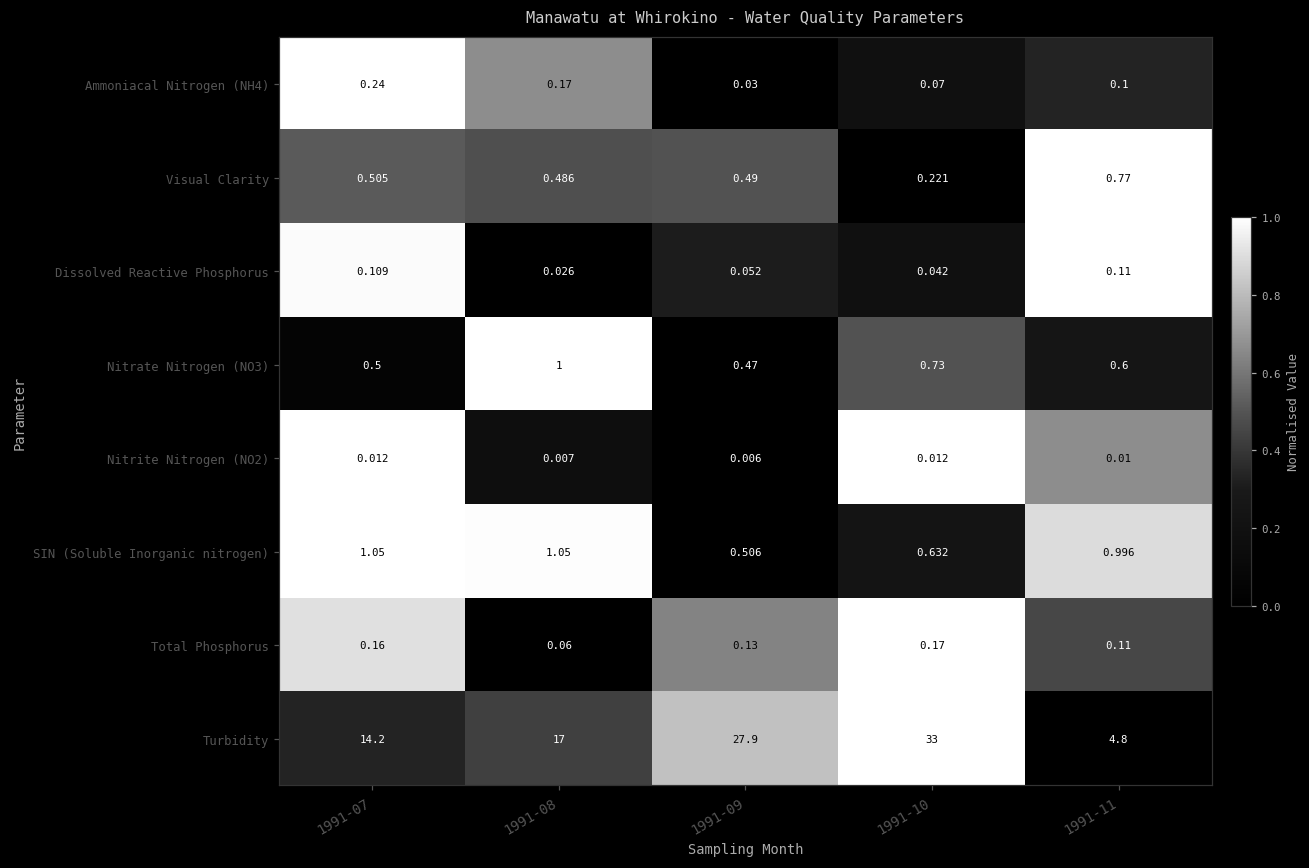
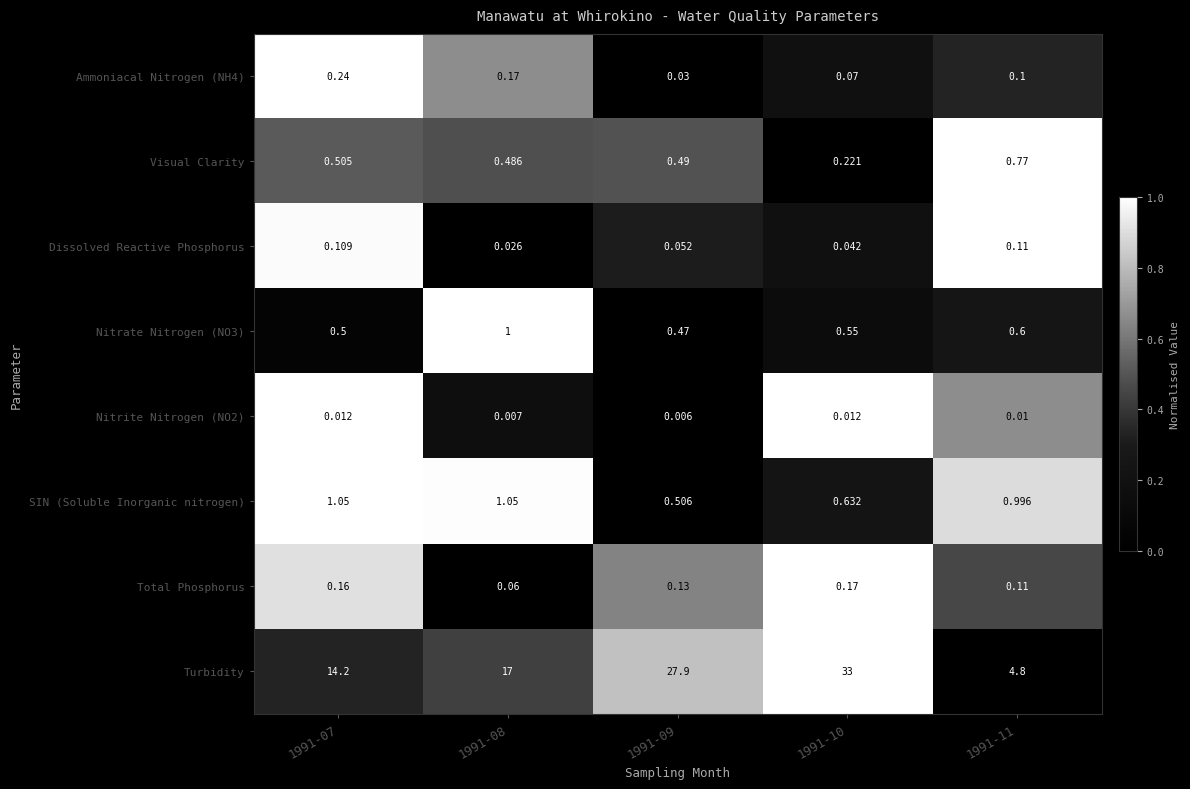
Nitrate Nitrogen (NO3), 1991-10: 0.73 -> 0.55
